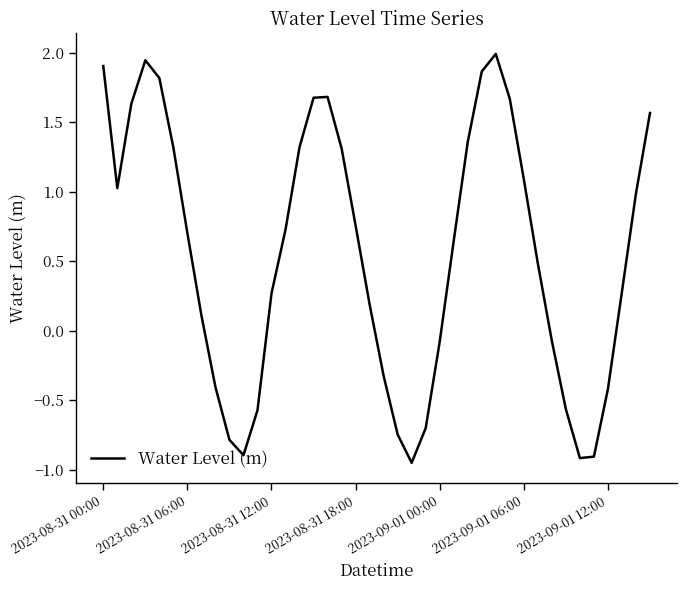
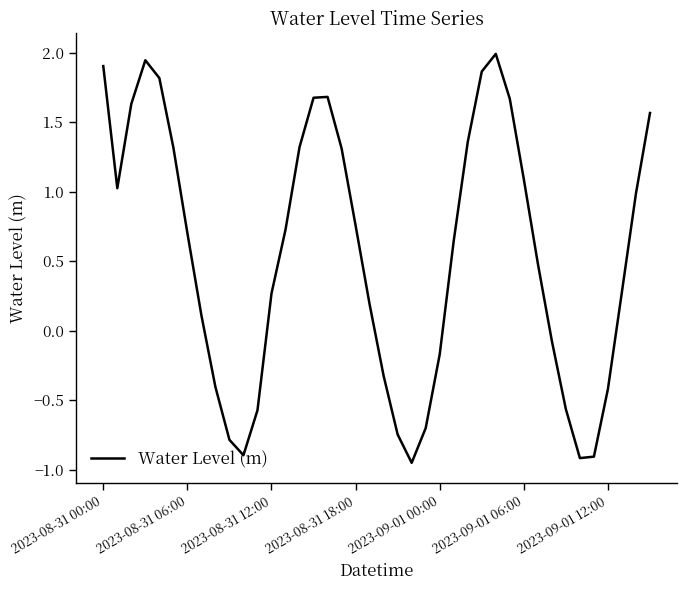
2023-09-01 00:00: -0.08 -> -0.17
